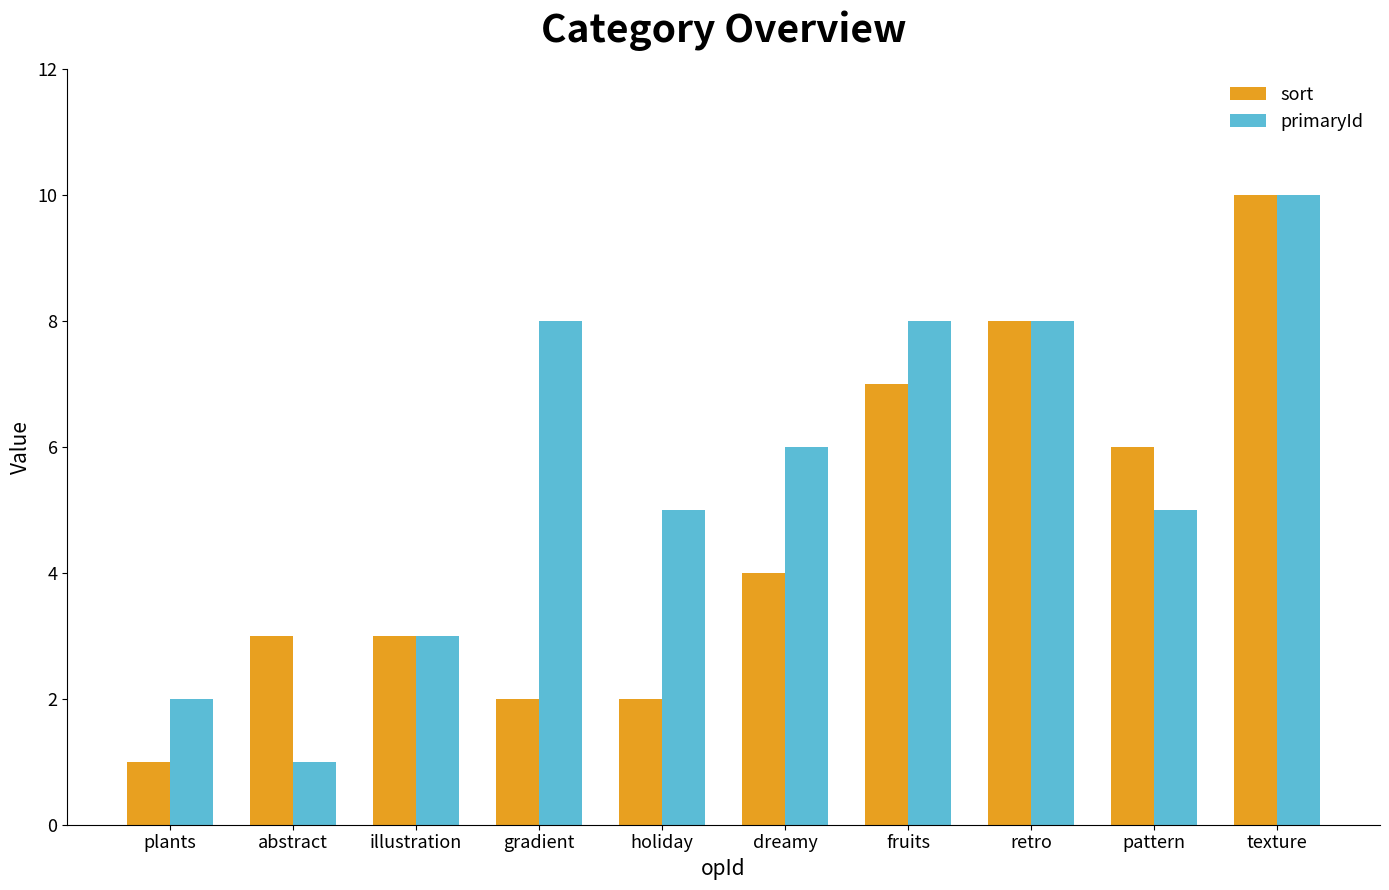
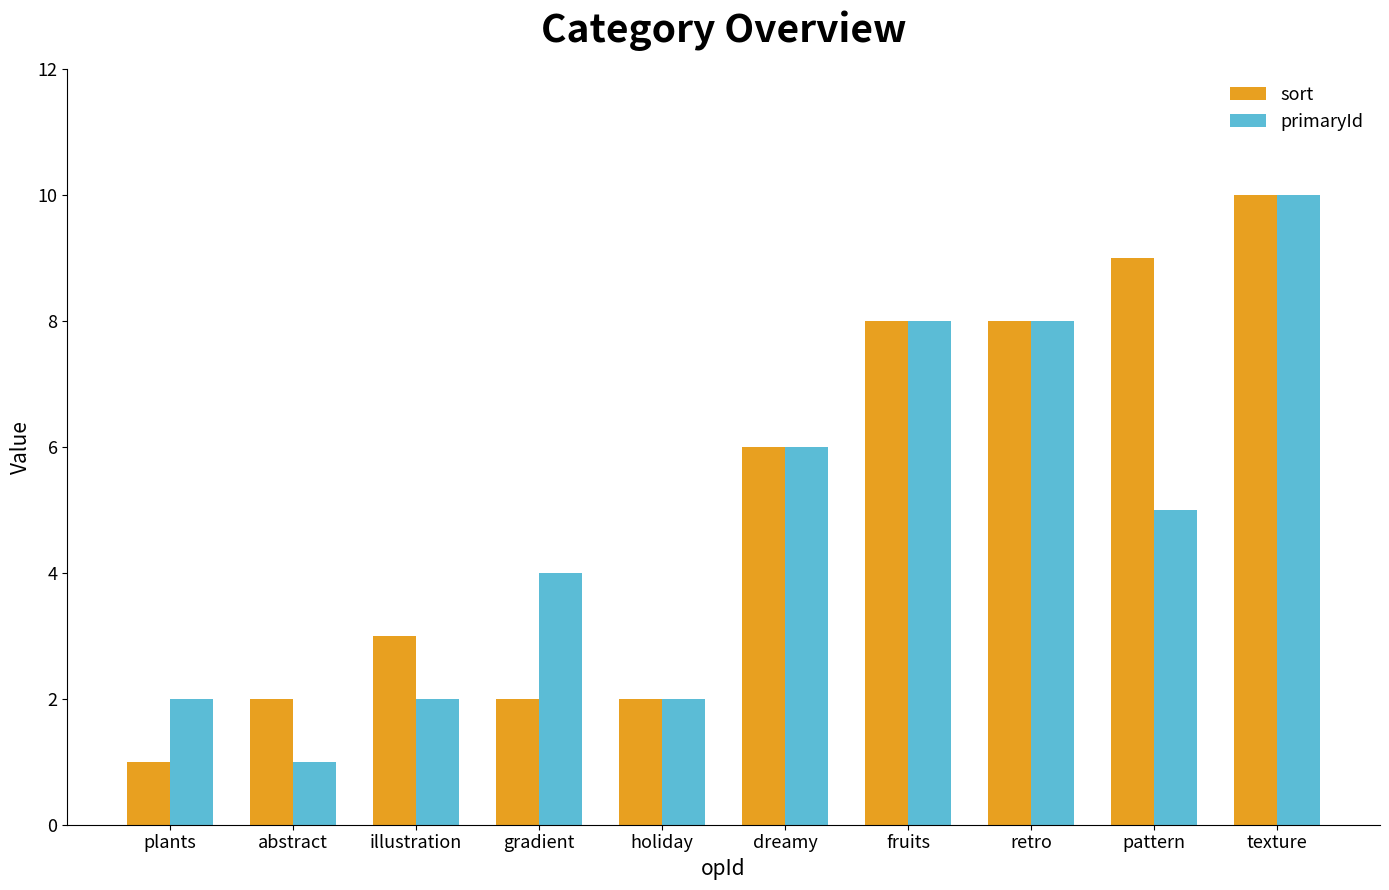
sort, abstract: 3 -> 2
primaryId, illustration: 3 -> 2
primaryId, gradient: 8 -> 4
primaryId, holiday: 5 -> 2
sort, dreamy: 4 -> 6
sort, fruits: 7 -> 8
sort, pattern: 6 -> 9
